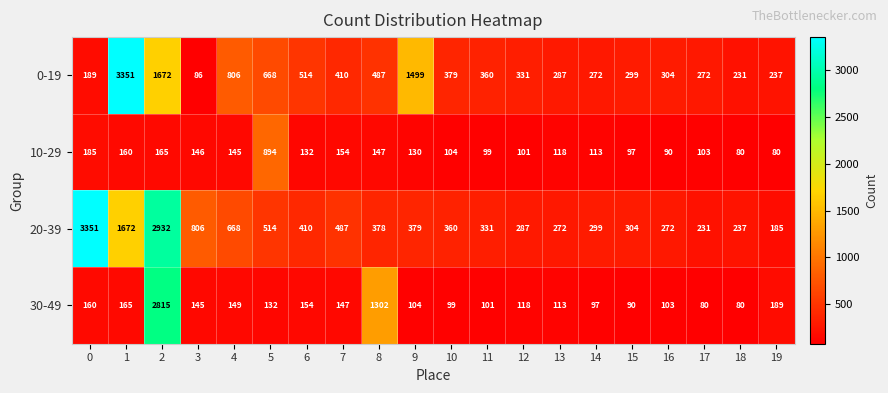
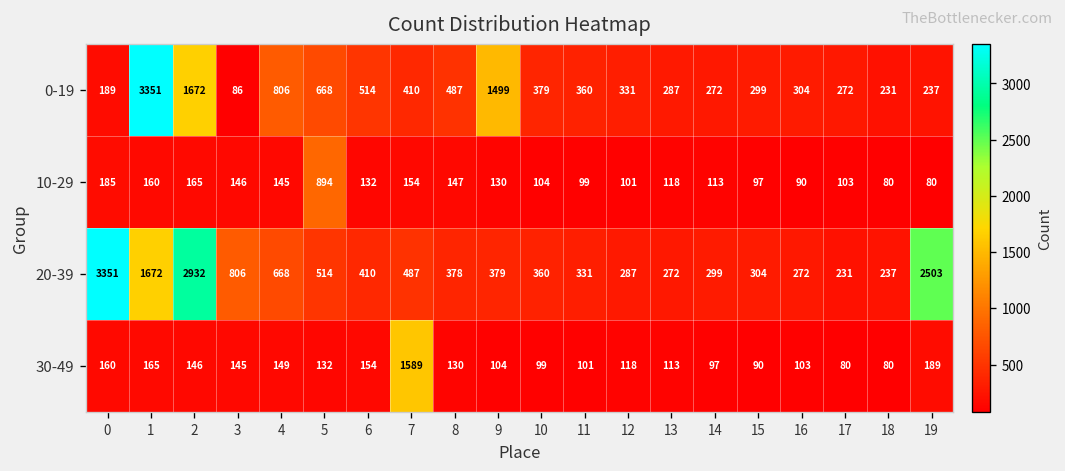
20-39, 19: 185 -> 2503
30-49, 2: 2815 -> 146
30-49, 7: 147 -> 1589
30-49, 8: 1302 -> 130
